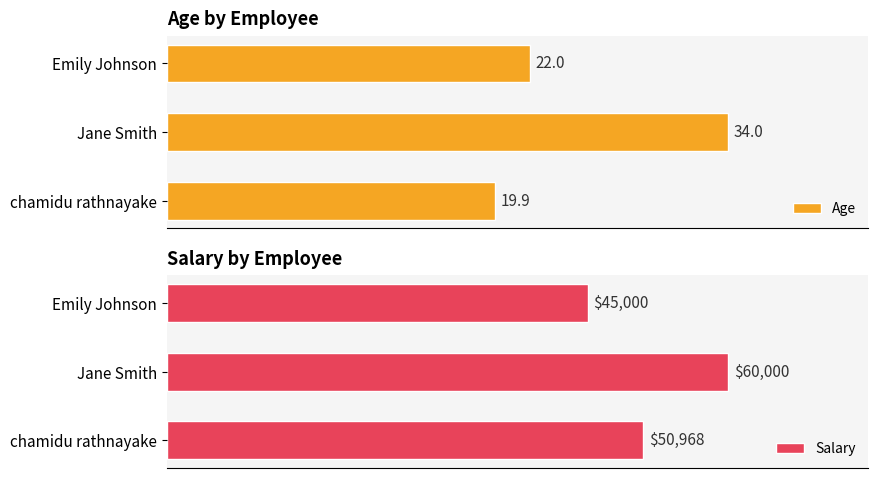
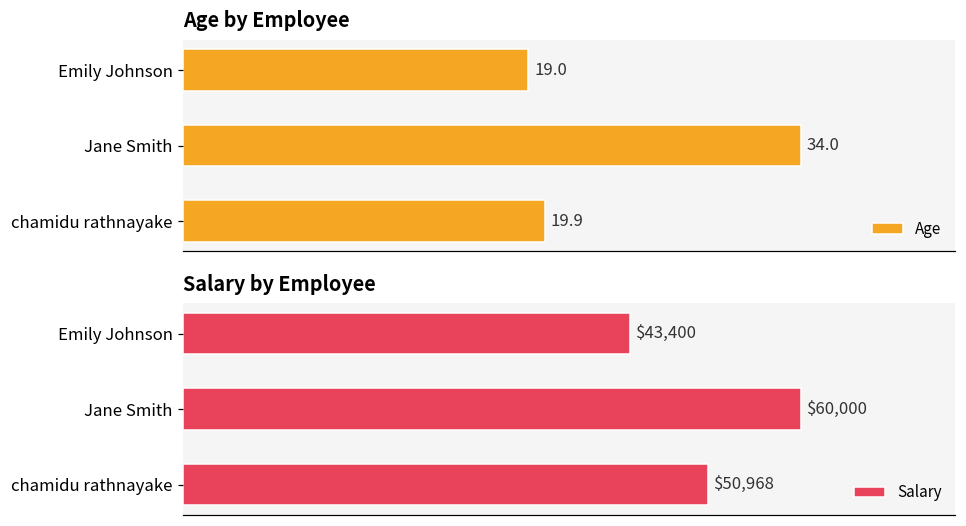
Age by Employee, Emily Johnson: 22.0 -> 19.0
Salary by Employee, Emily Johnson: $45,000 -> $43,400
